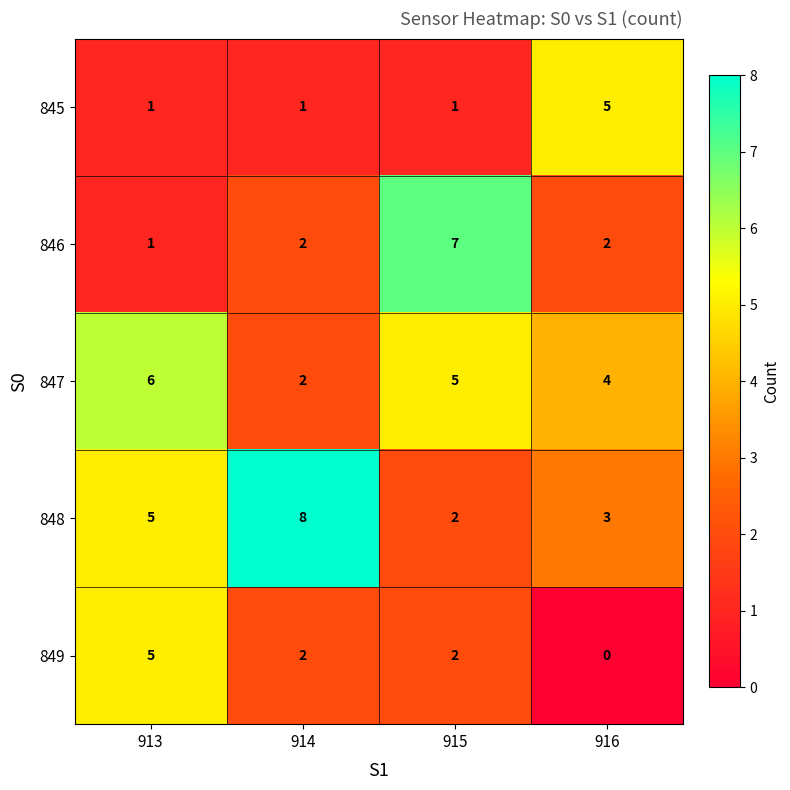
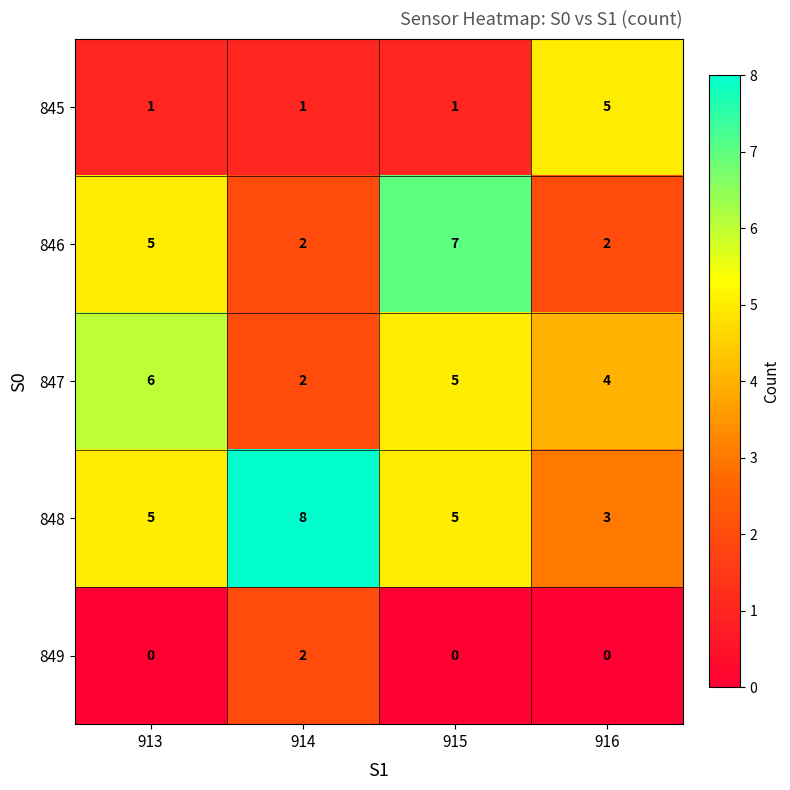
846, 913: 1 -> 5
848, 915: 2 -> 5
849, 913: 5 -> 0
849, 915: 2 -> 0
